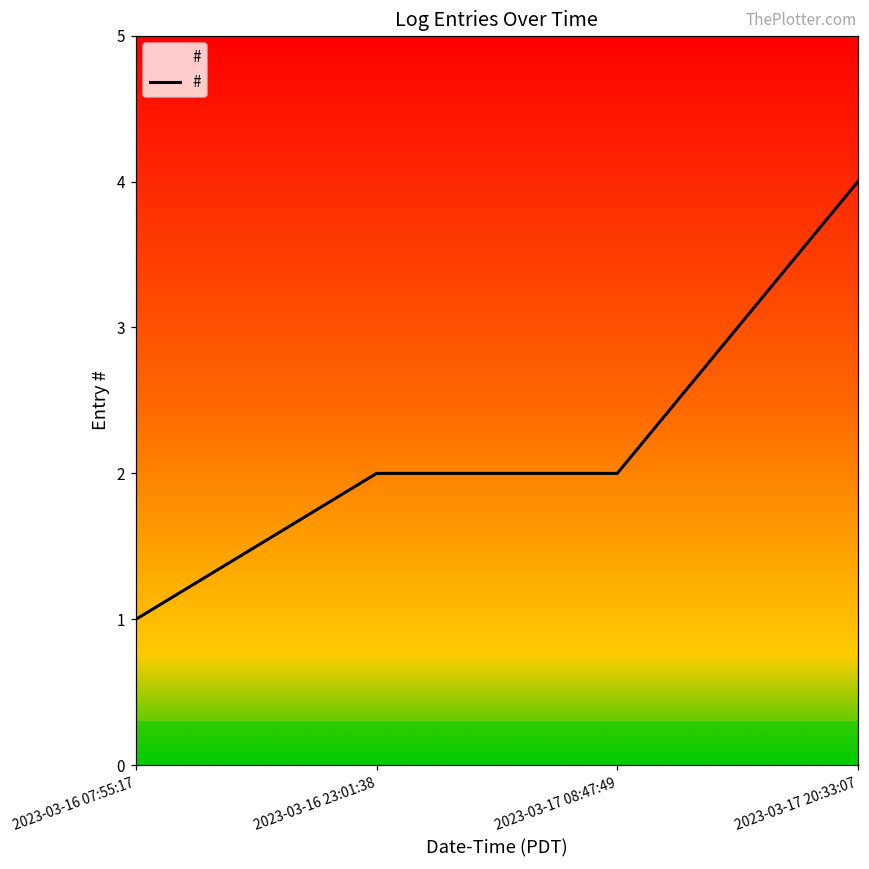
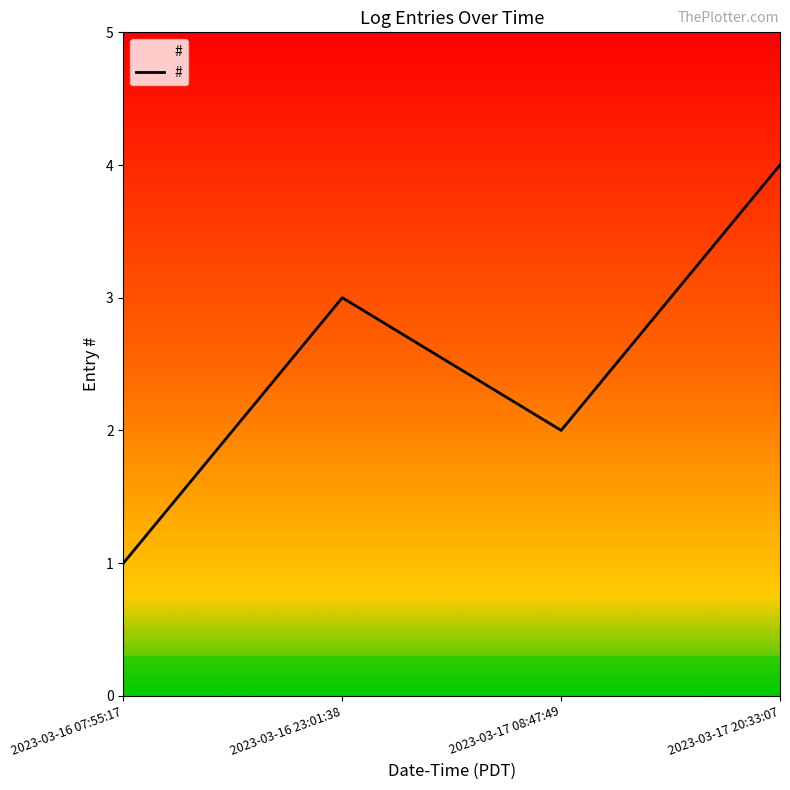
2023-03-16 23:01:38: 2 -> 3
